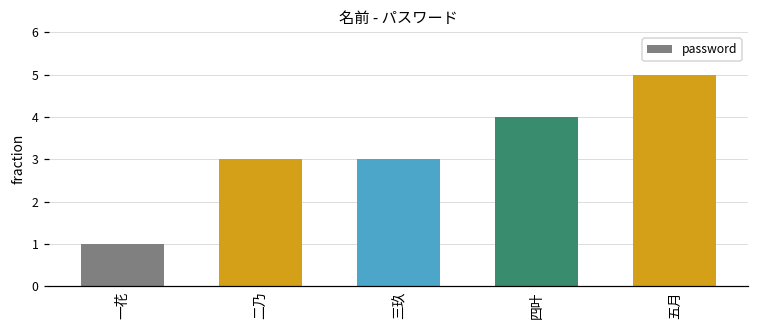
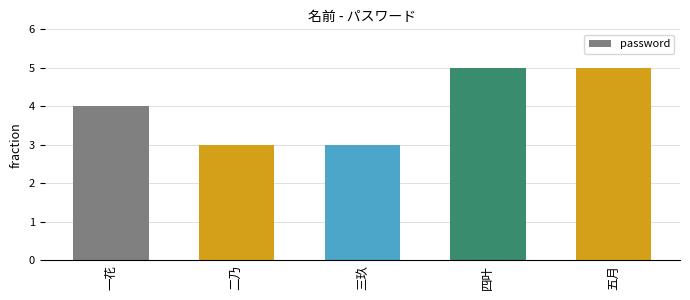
一花: 1 -> 4
四叶: 4 -> 5
